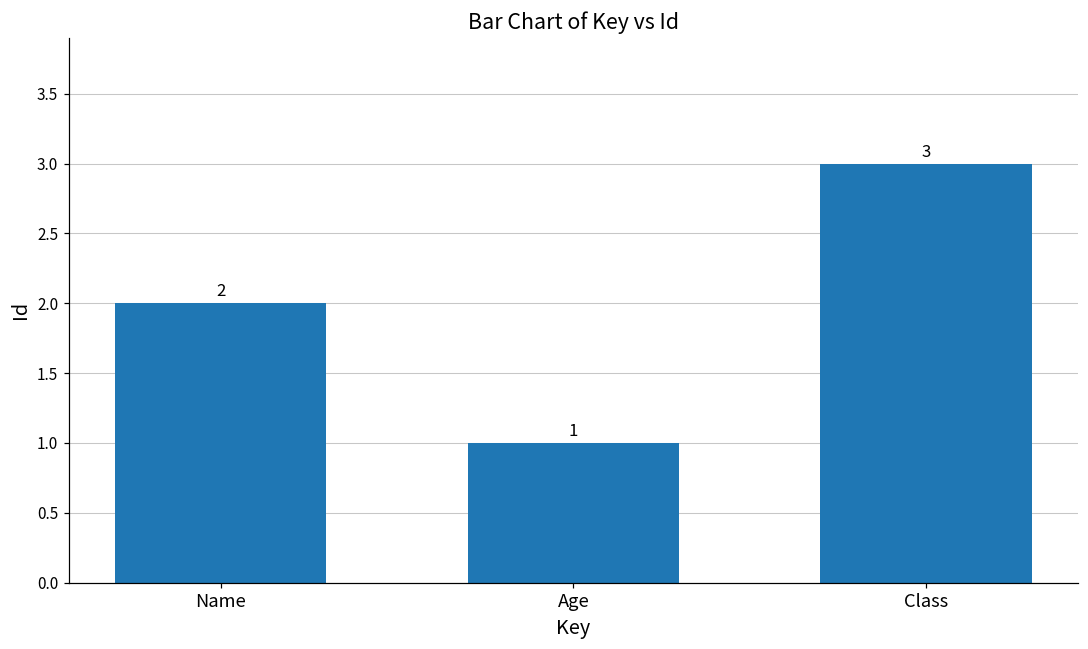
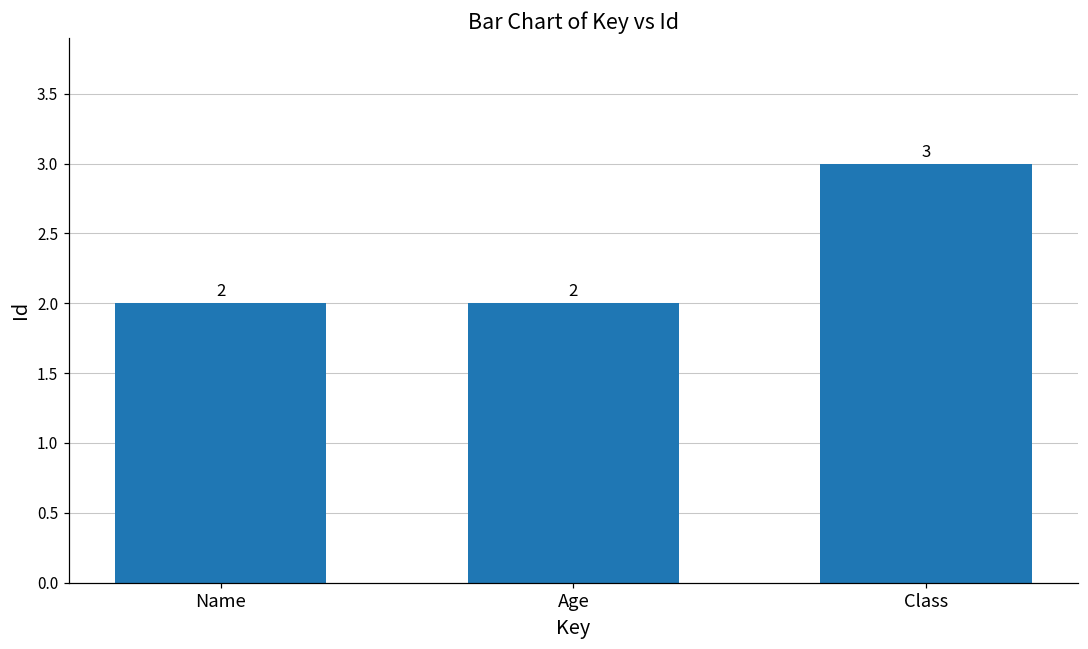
Age: 1 -> 2
